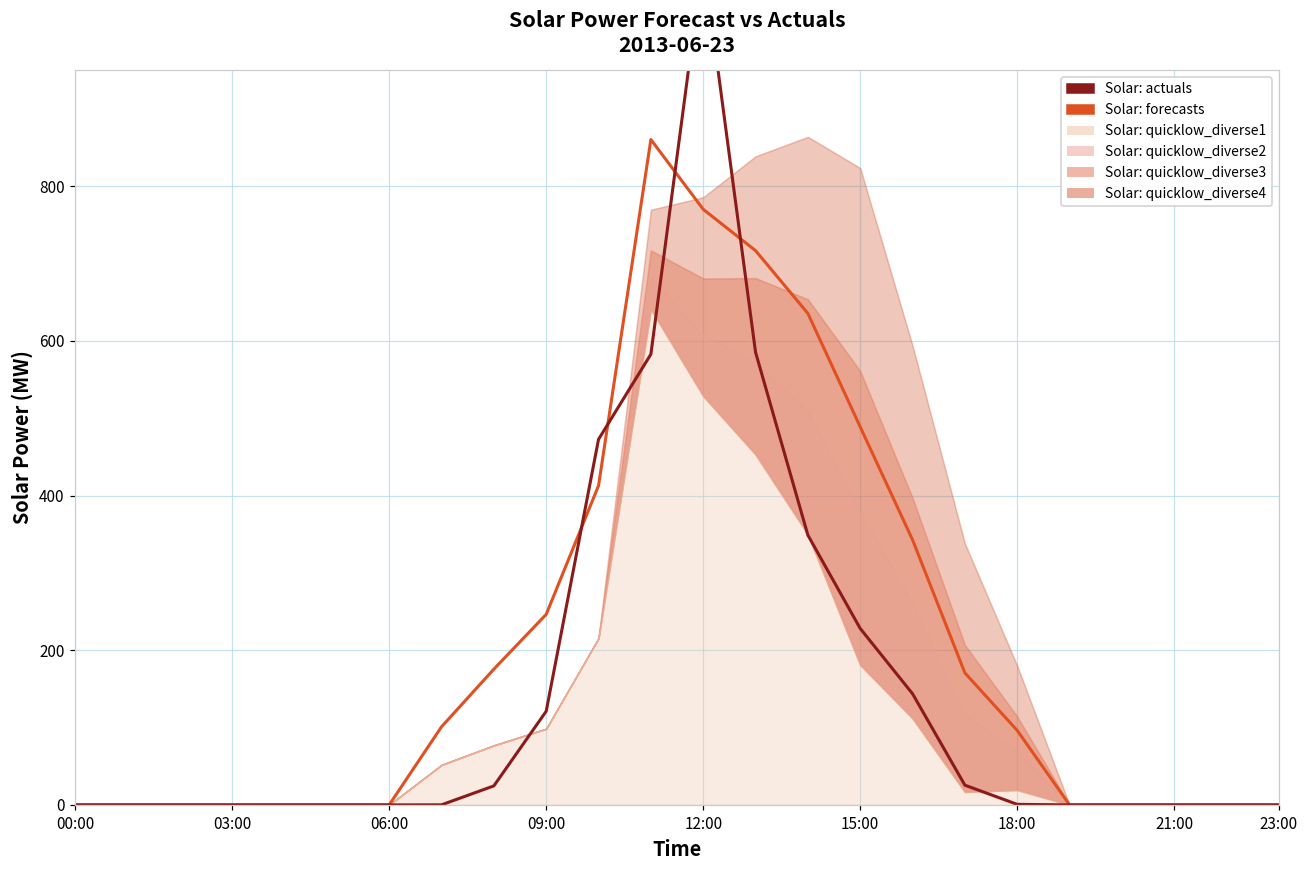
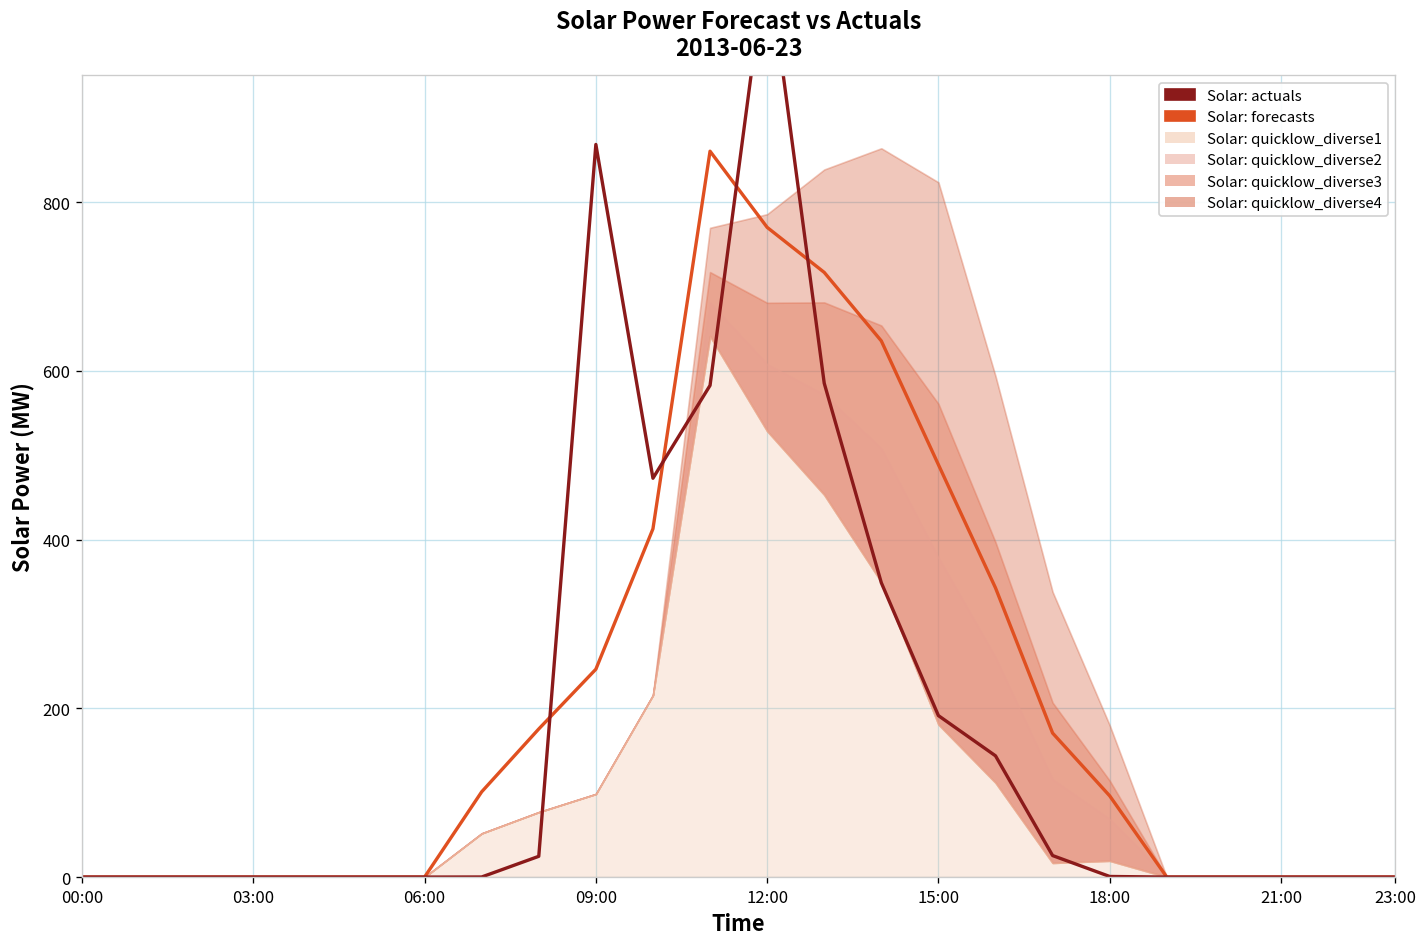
Solar: actuals, 09:00: 120 -> 870
Solar: actuals, 15:00: 230 -> 190
